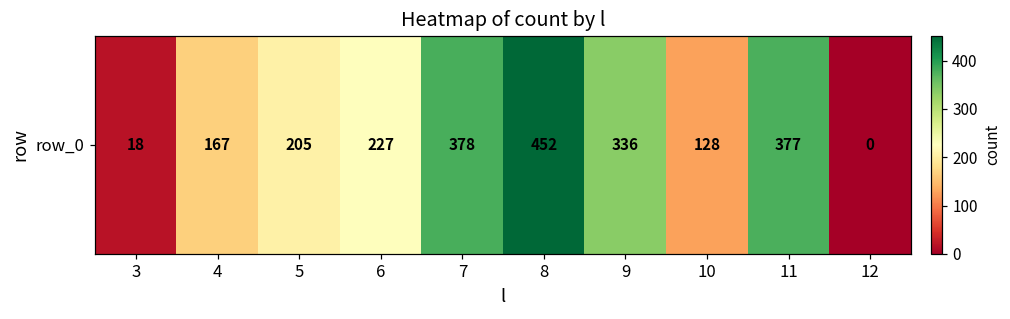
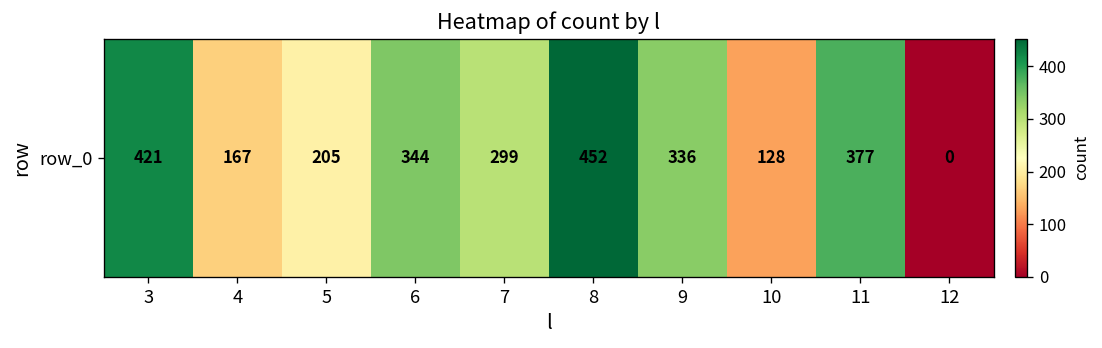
row_0, 3: 18 -> 421
row_0, 6: 227 -> 344
row_0, 7: 378 -> 299
